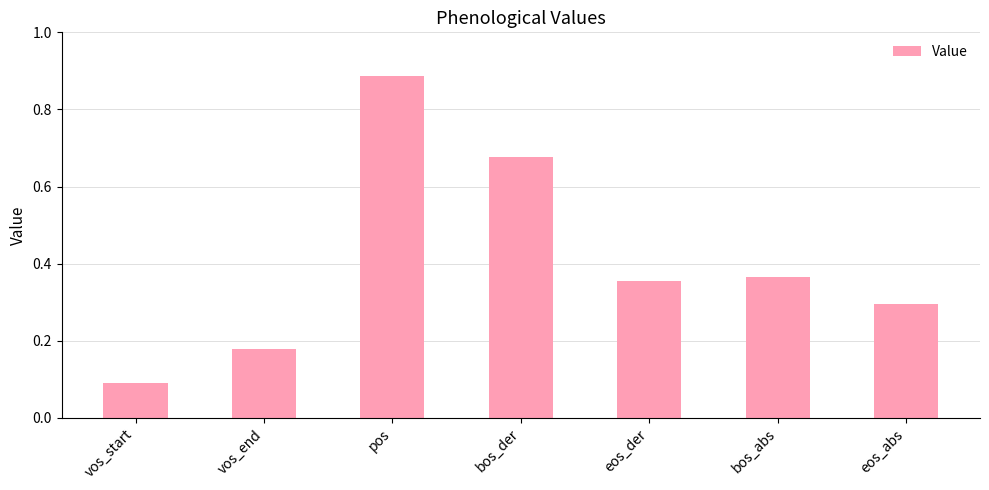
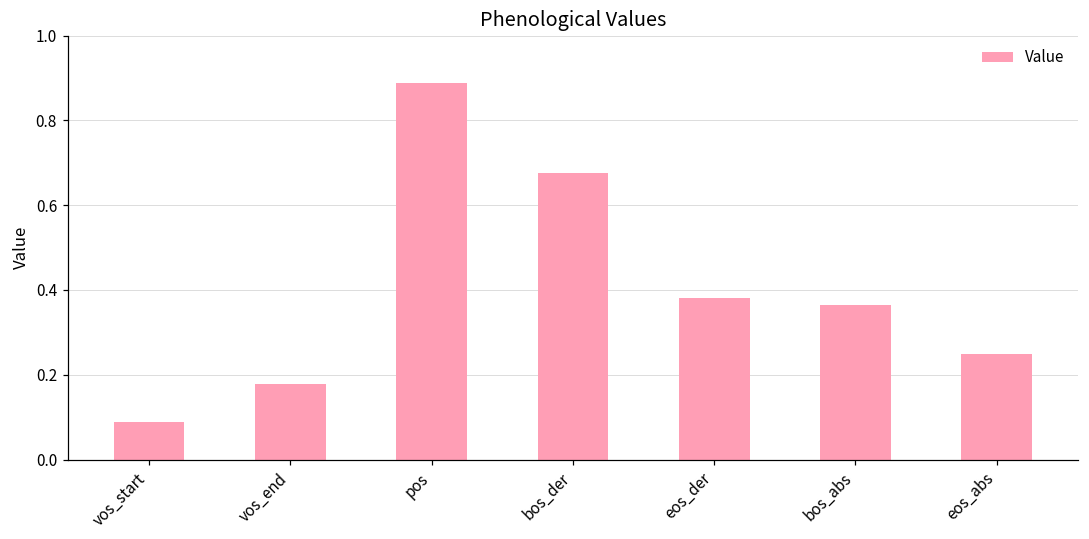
eos_der: 0.35 -> 0.38
eos_abs: 0.30 -> 0.25
